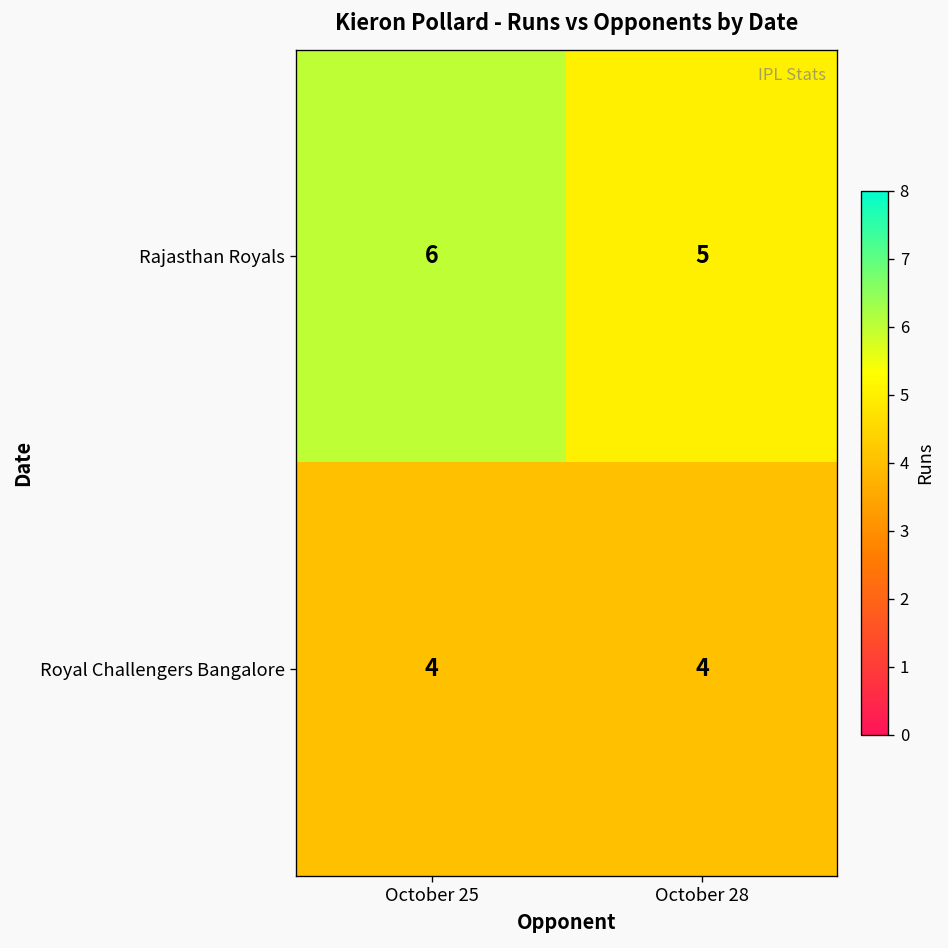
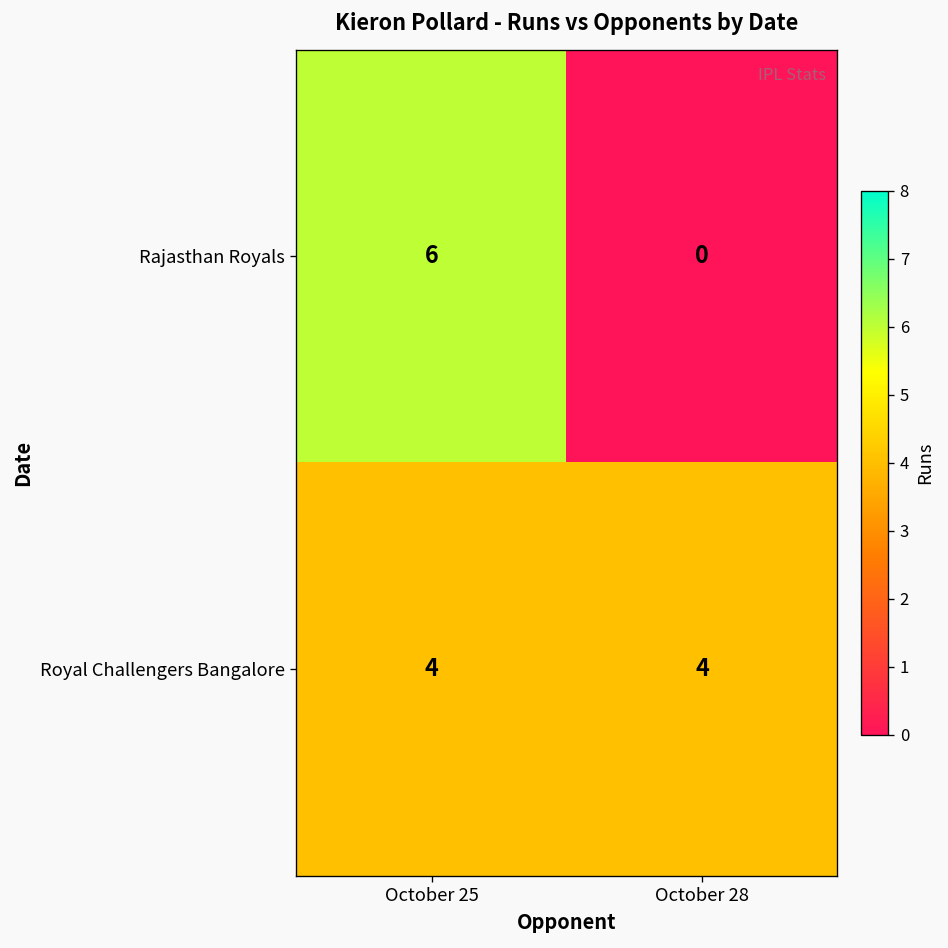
Rajasthan Royals, October 28: 5 -> 0
